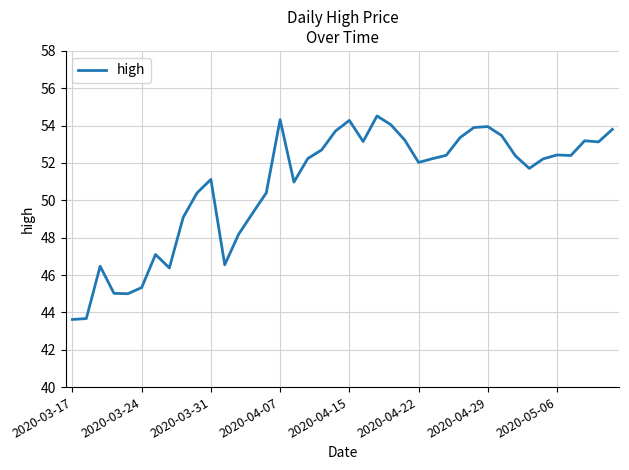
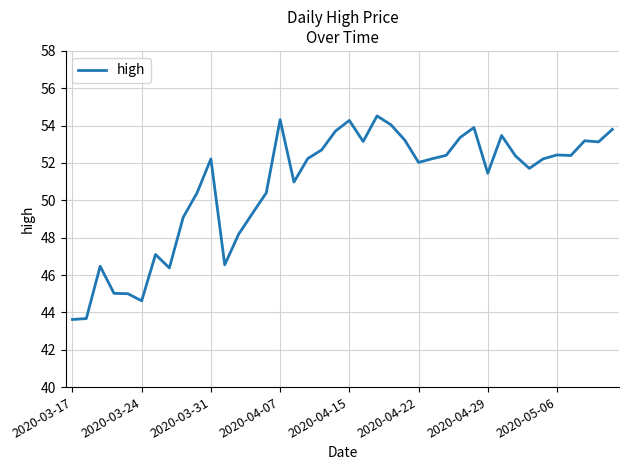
2020-03-24: 45.3 -> 44.6
2020-03-31: 51.1 -> 52.2
2020-04-29: 54.0 -> 51.5
